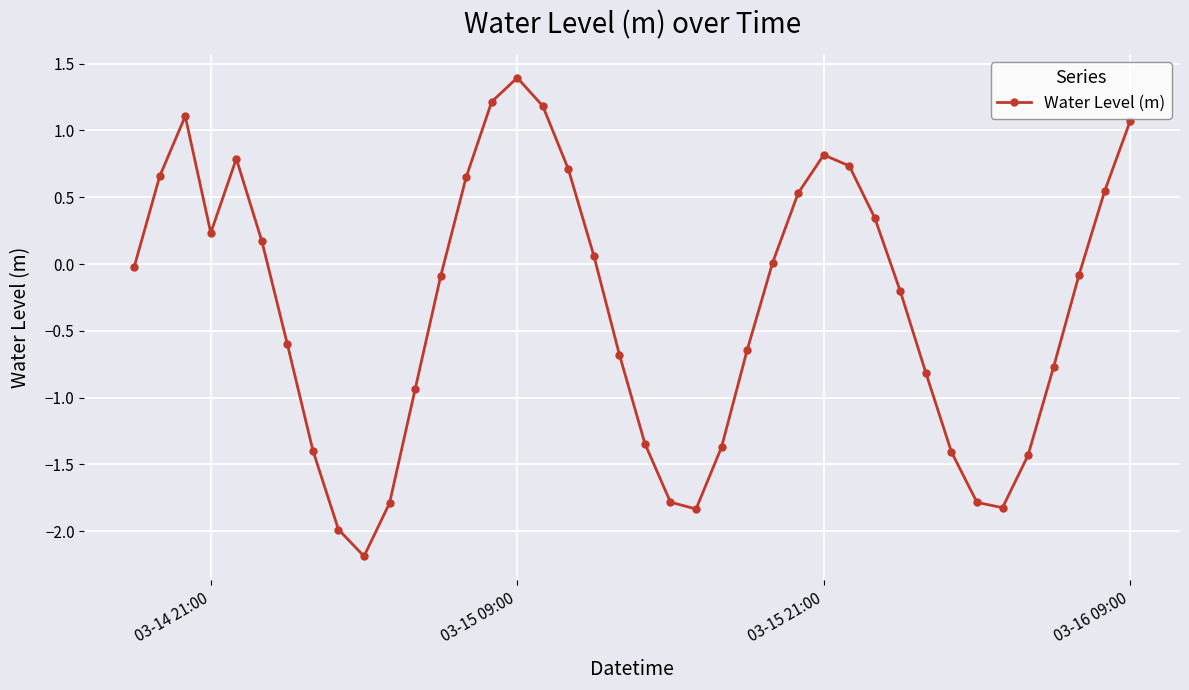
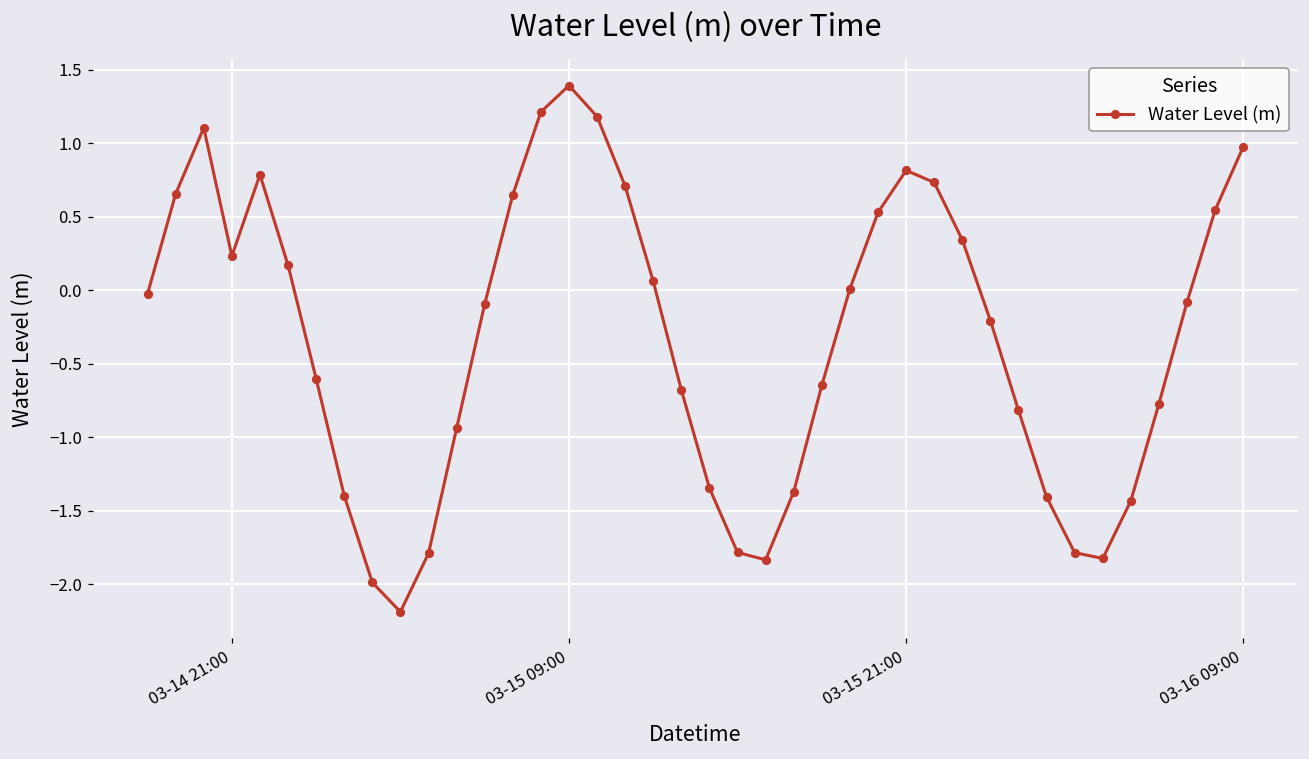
03-16 09:00: 1.07 -> 0.98
